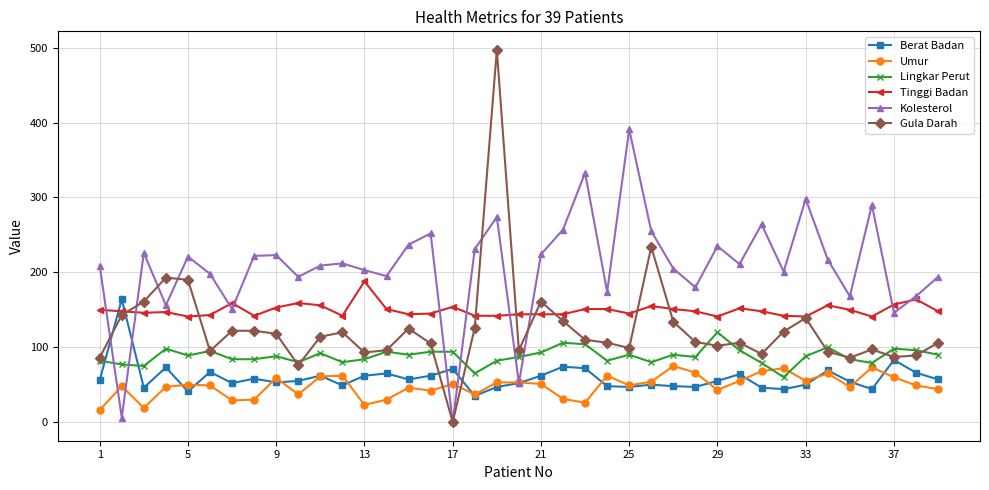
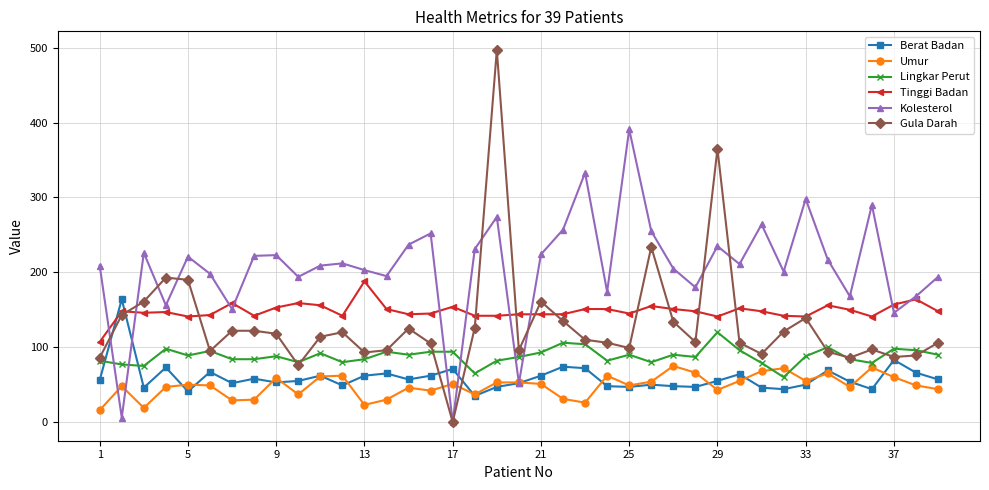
Tinggi Badan, 1: 150 -> 110
Gula Darah, 29: 100 -> 370
